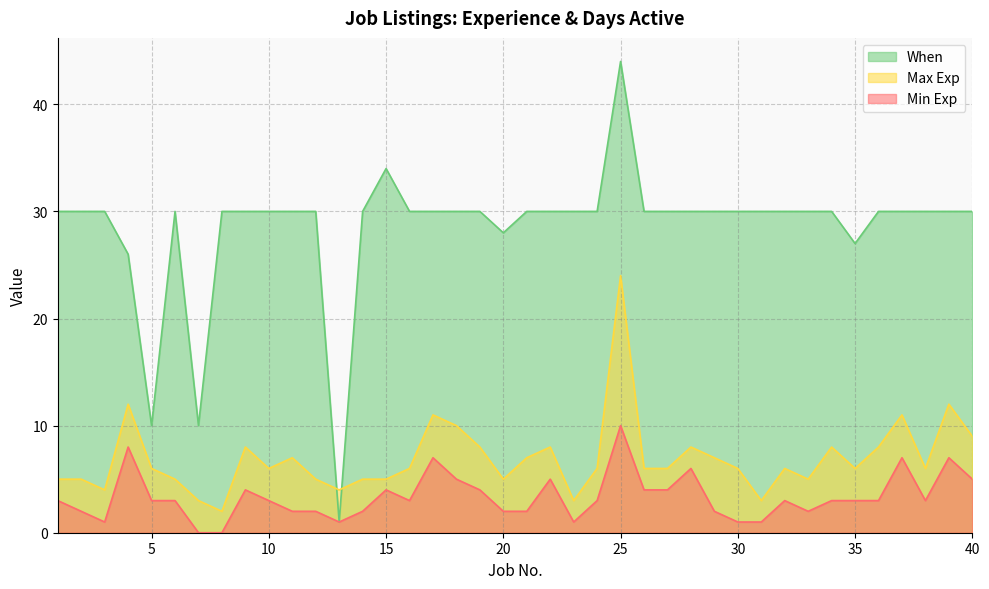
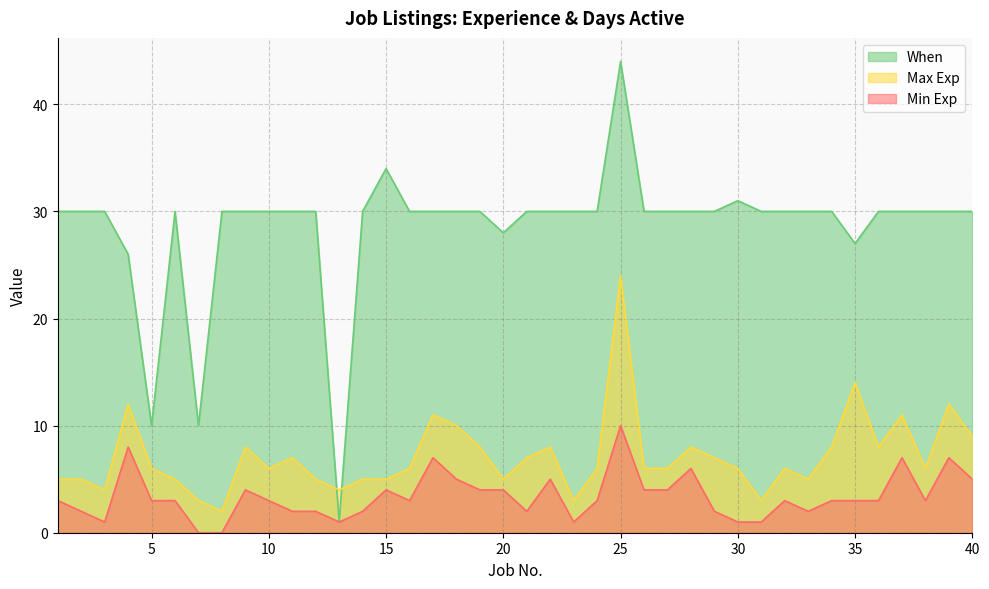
Min Exp, 20: 2 -> 4
When, 30: 30 -> 31
Max Exp, 35: 6 -> 14
